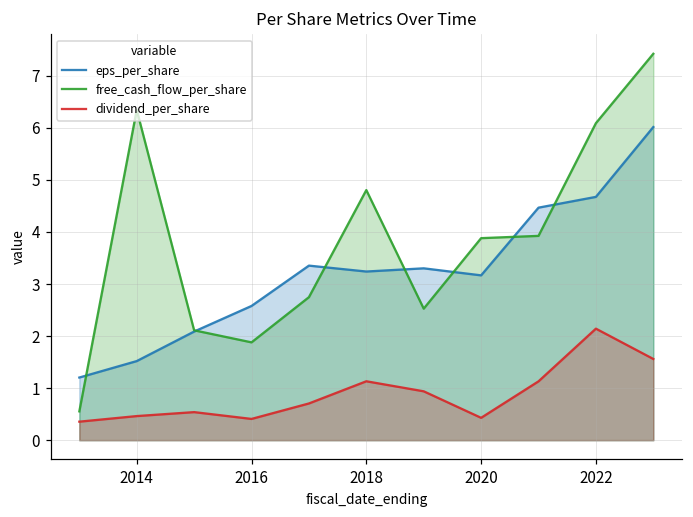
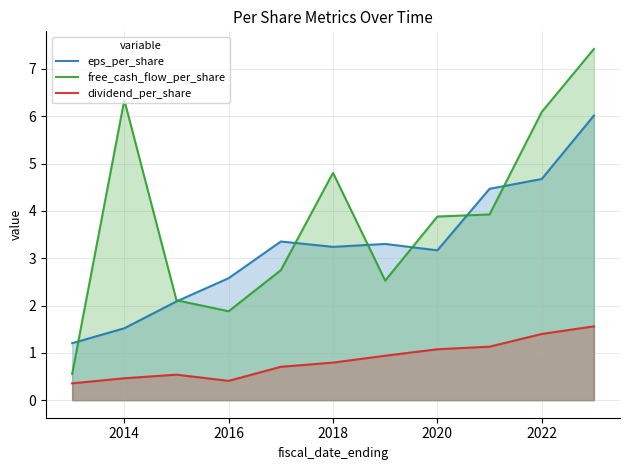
dividend_per_share, 2018: 1.1 -> 0.8
dividend_per_share, 2020: 0.4 -> 1.1
dividend_per_share, 2022: 2.1 -> 1.4
